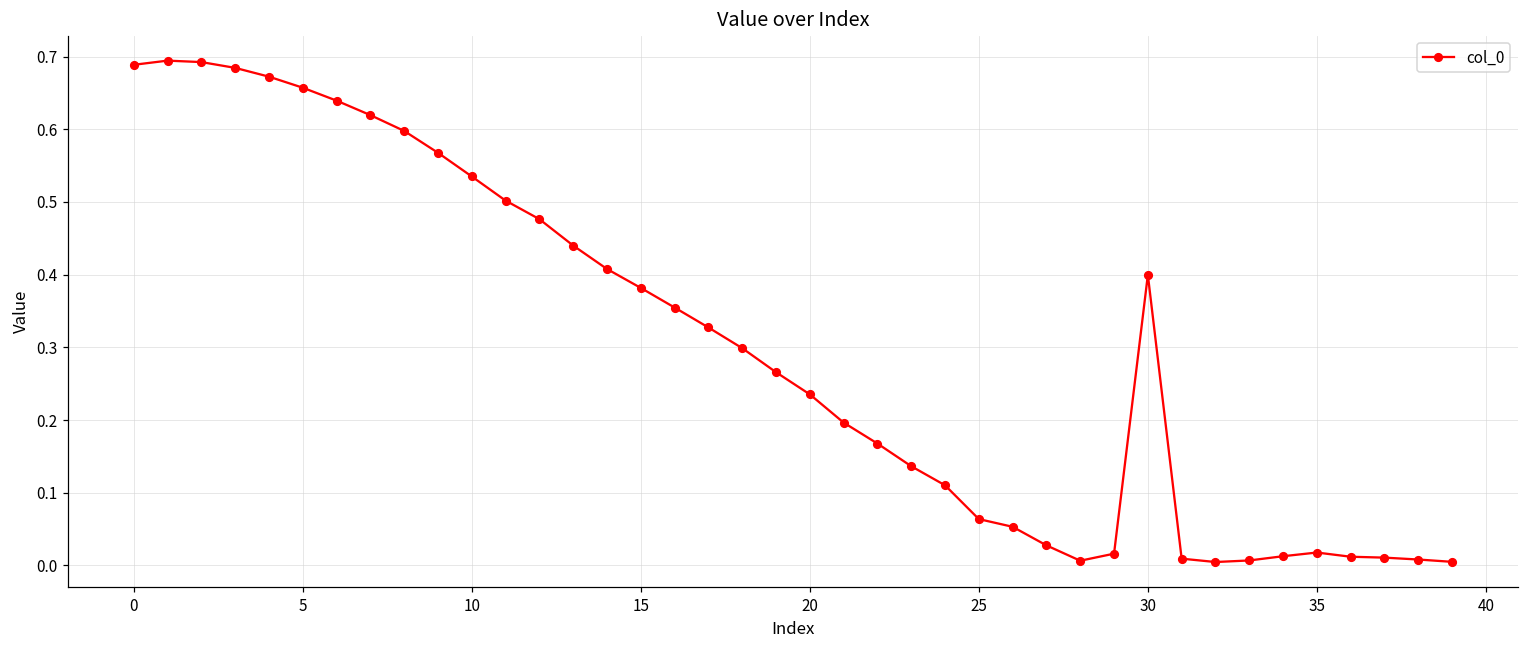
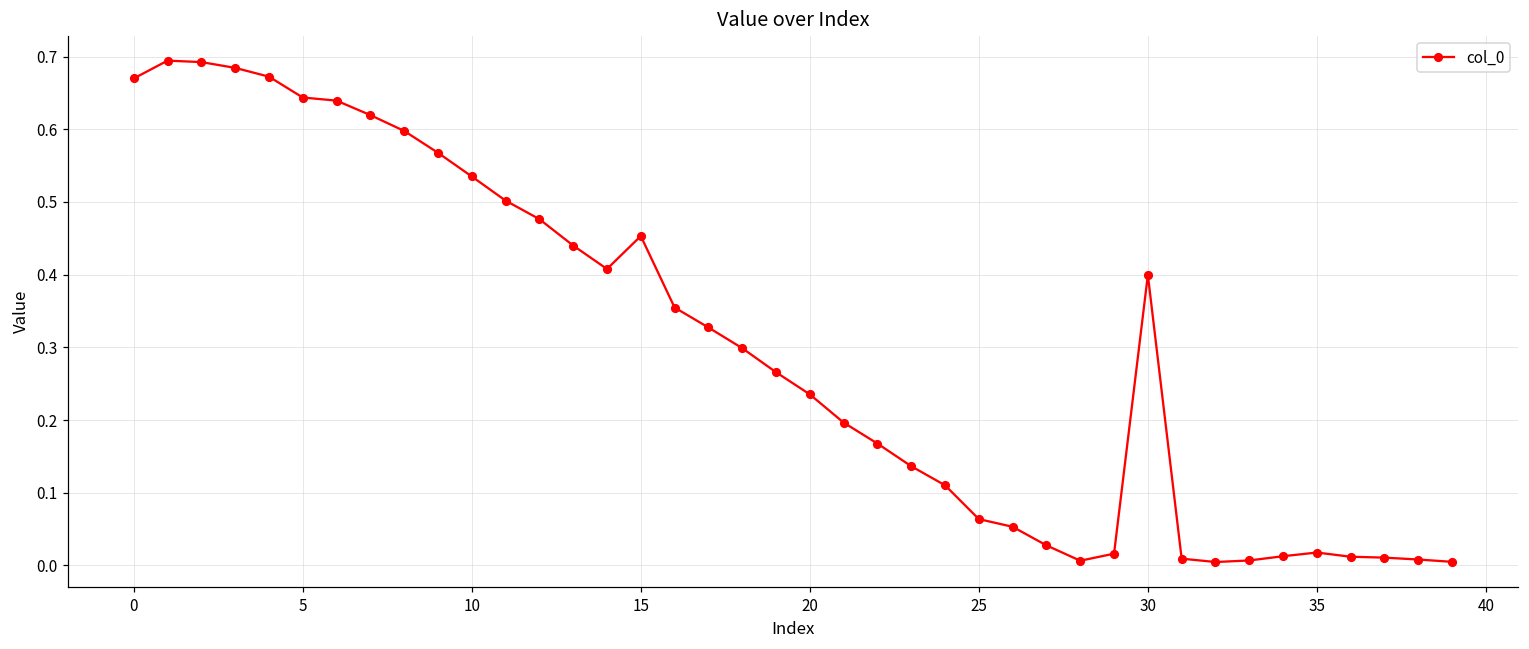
0: 0.69 -> 0.67
5: 0.66 -> 0.64
15: 0.38 -> 0.45
